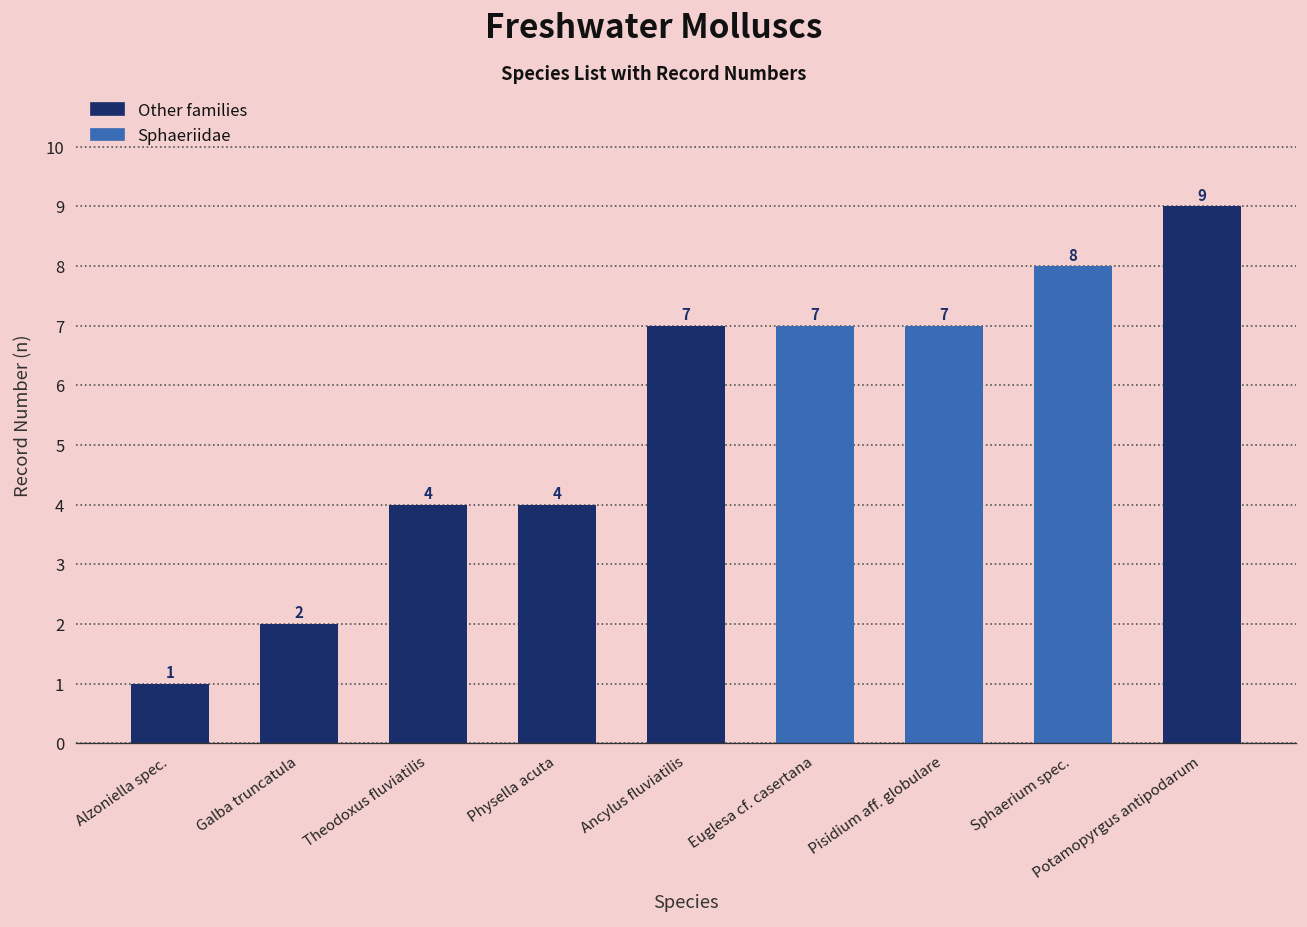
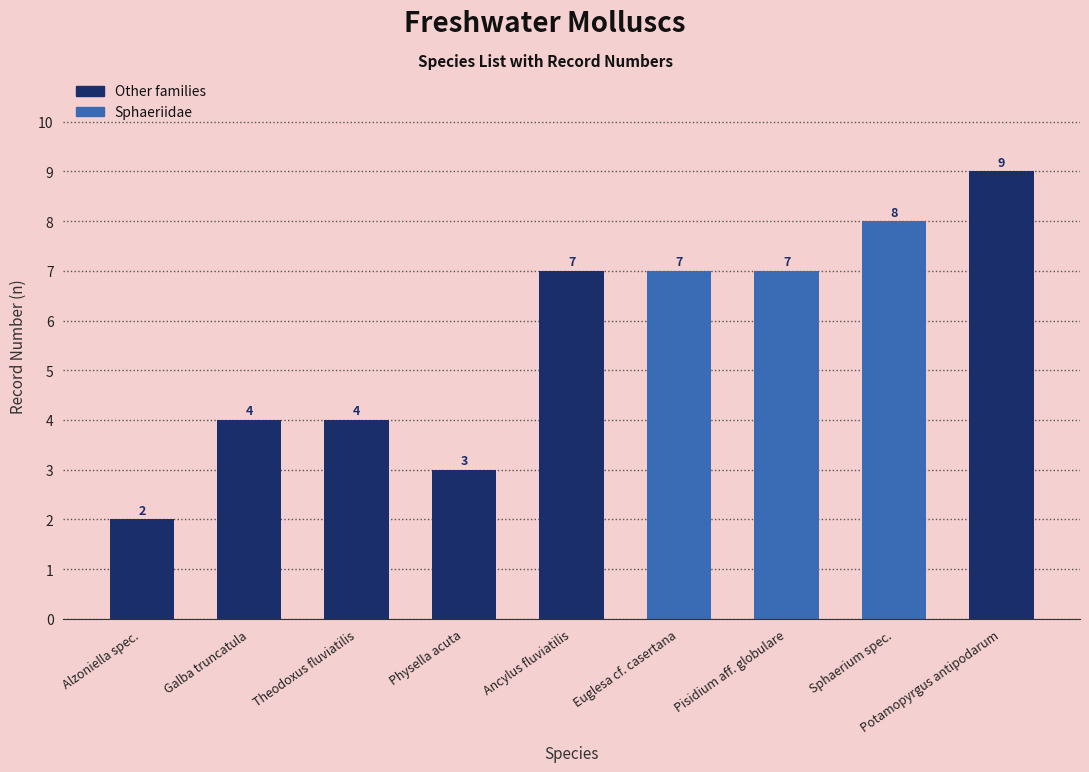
Alzoniella spec.: 1 -> 2
Galba truncatula: 2 -> 4
Physella acuta: 4 -> 3
